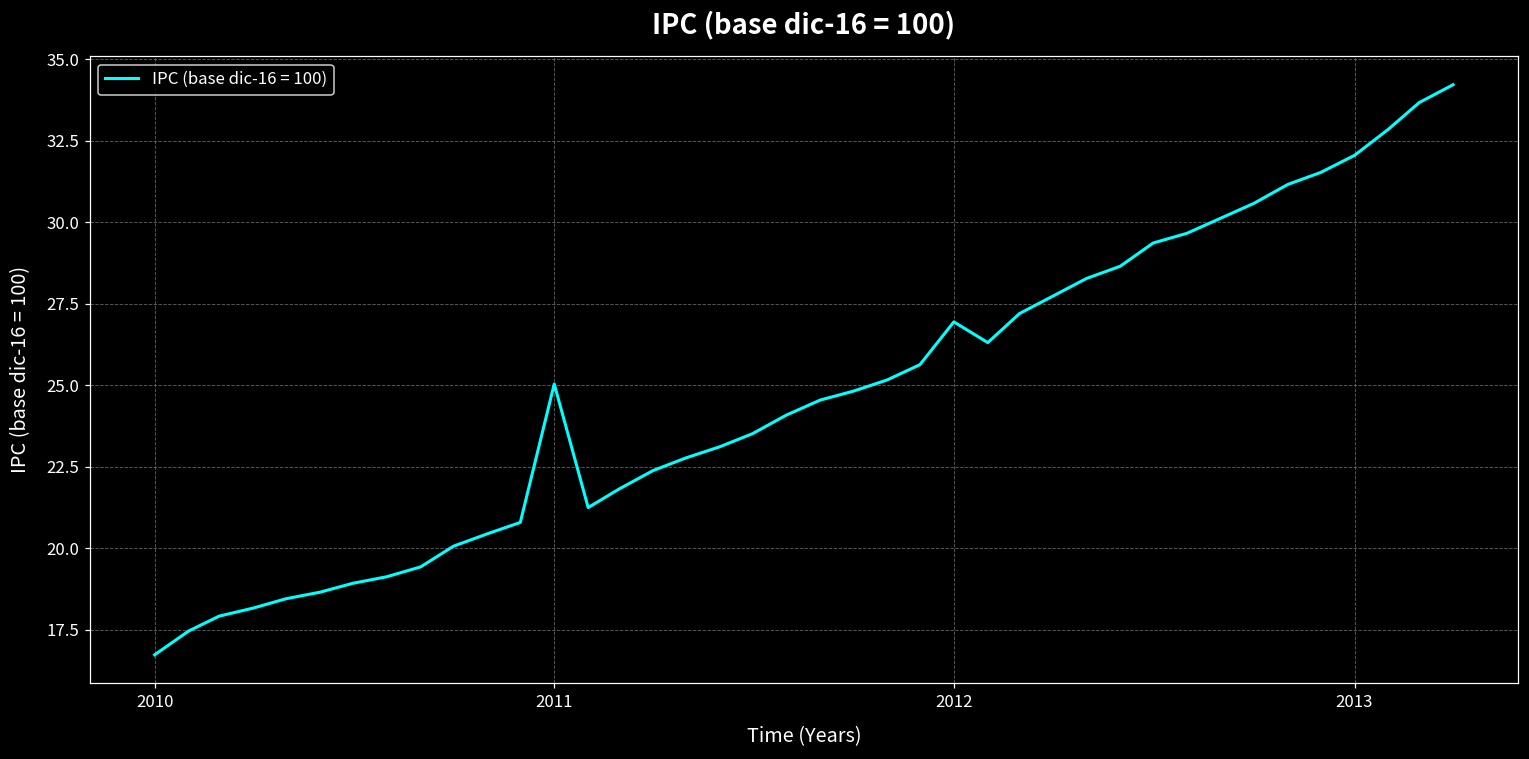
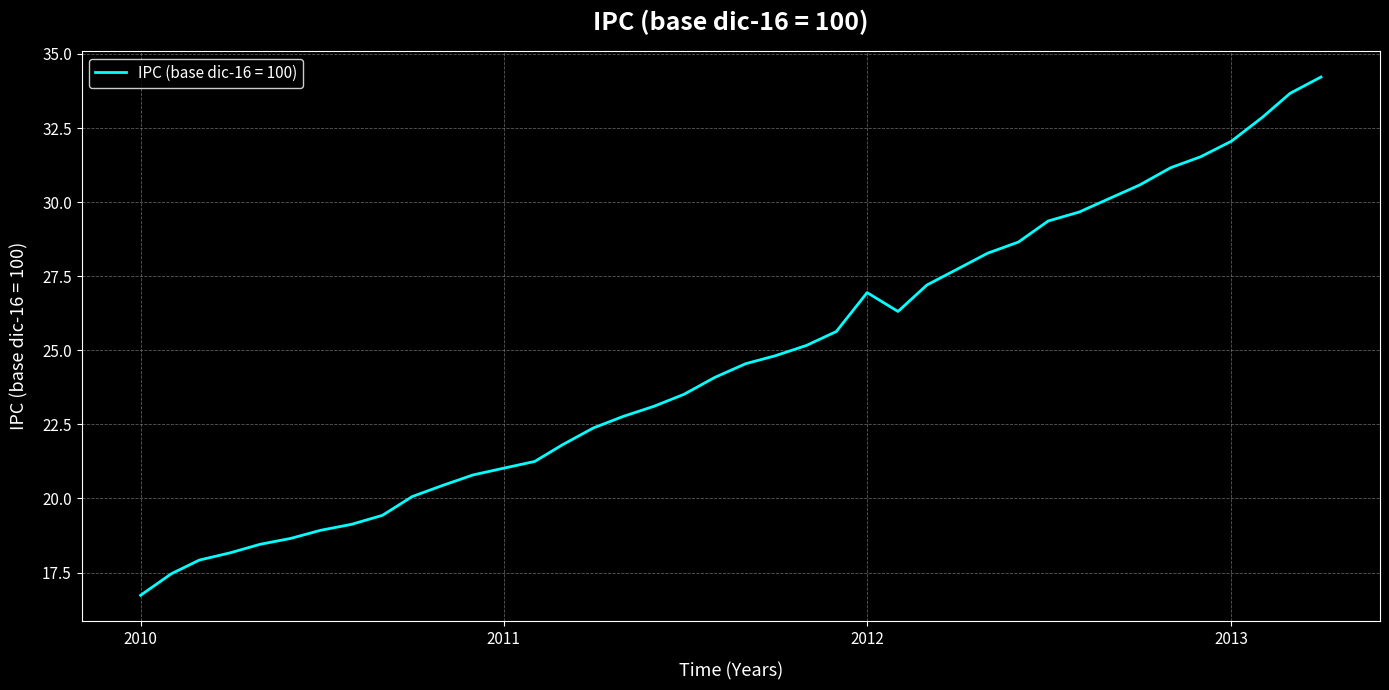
2011: 25.0 -> 21.0
